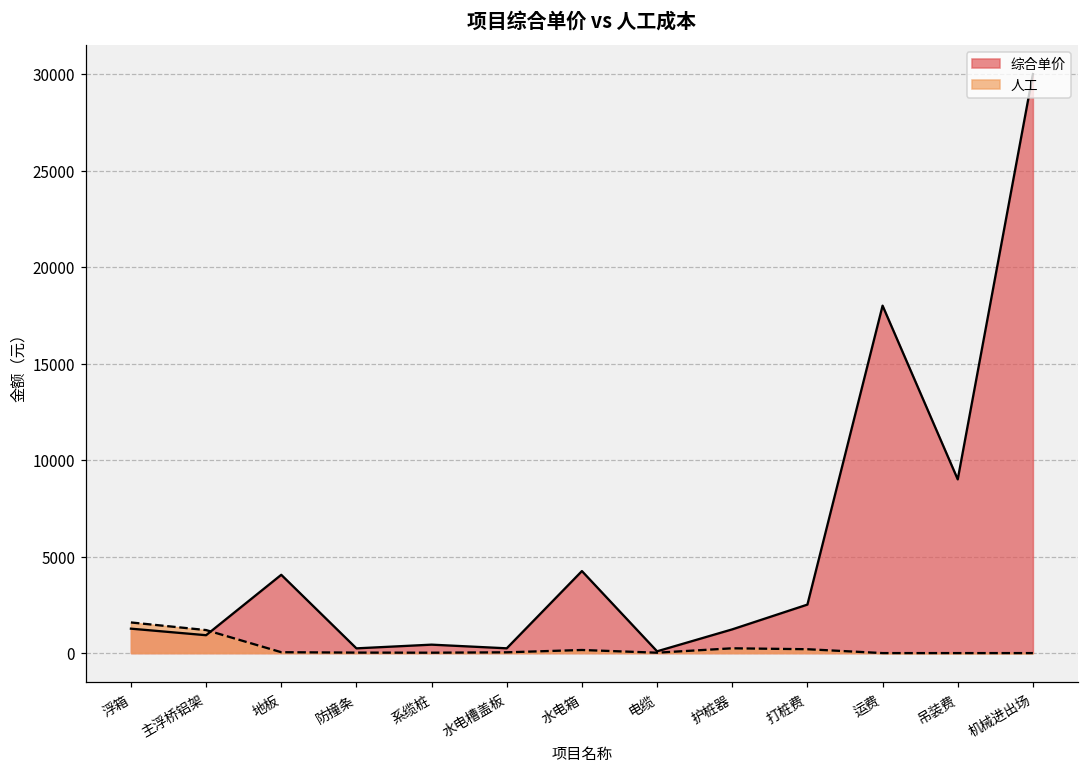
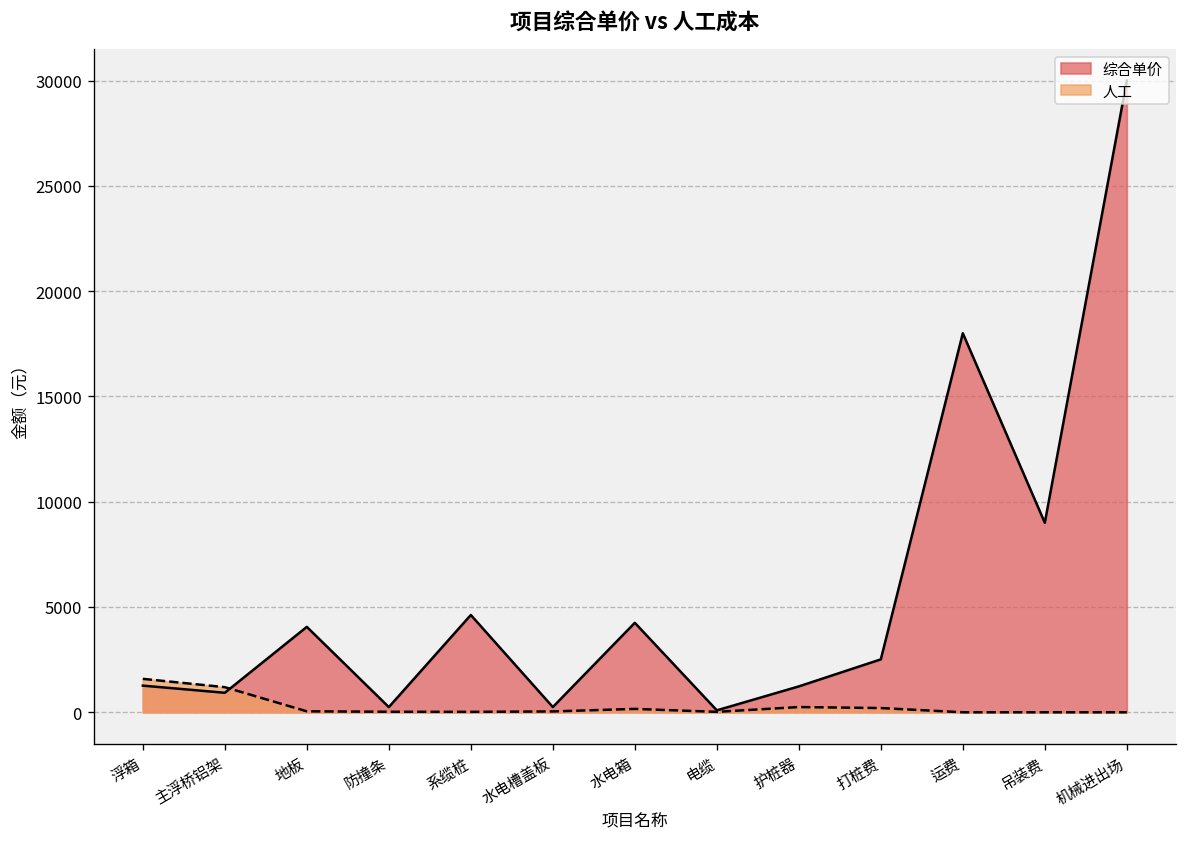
综合单价, 系缆桩: 400 -> 4600
